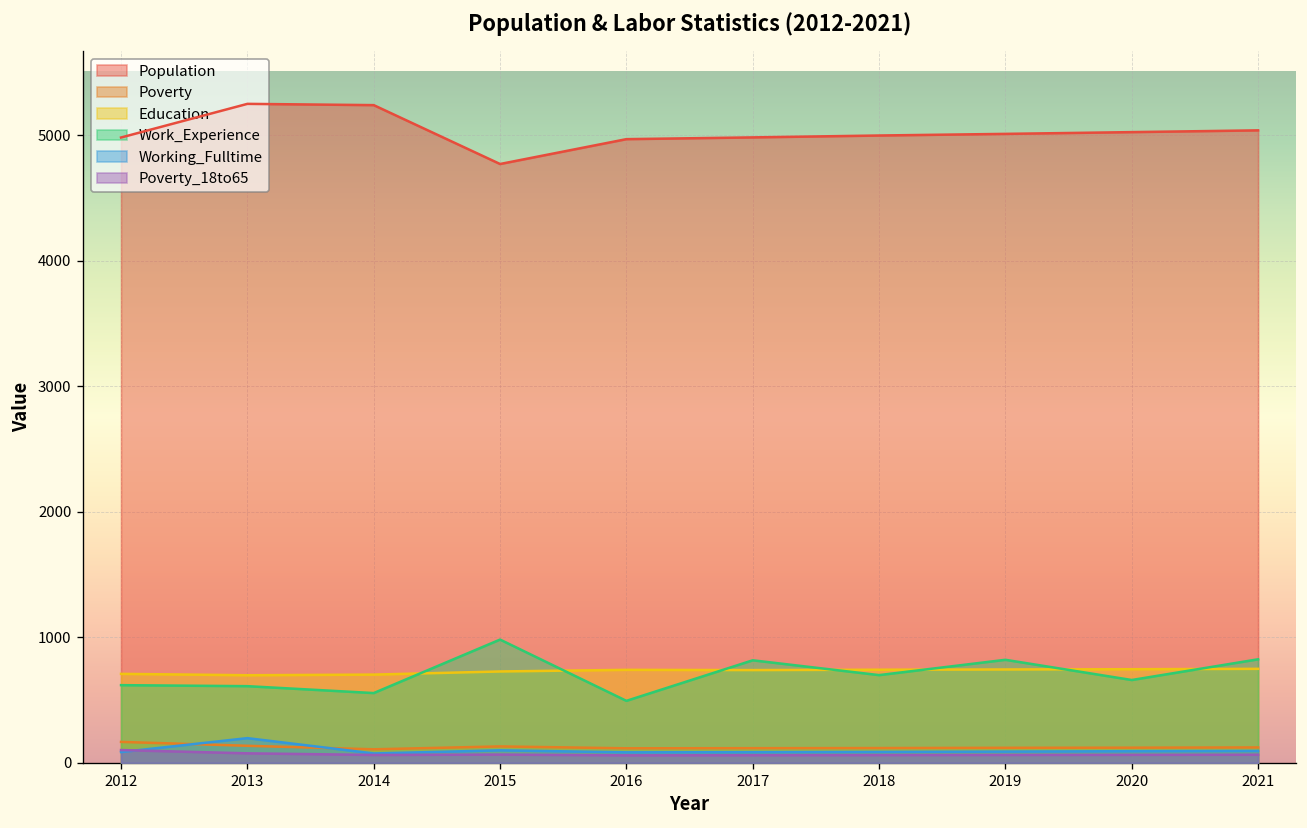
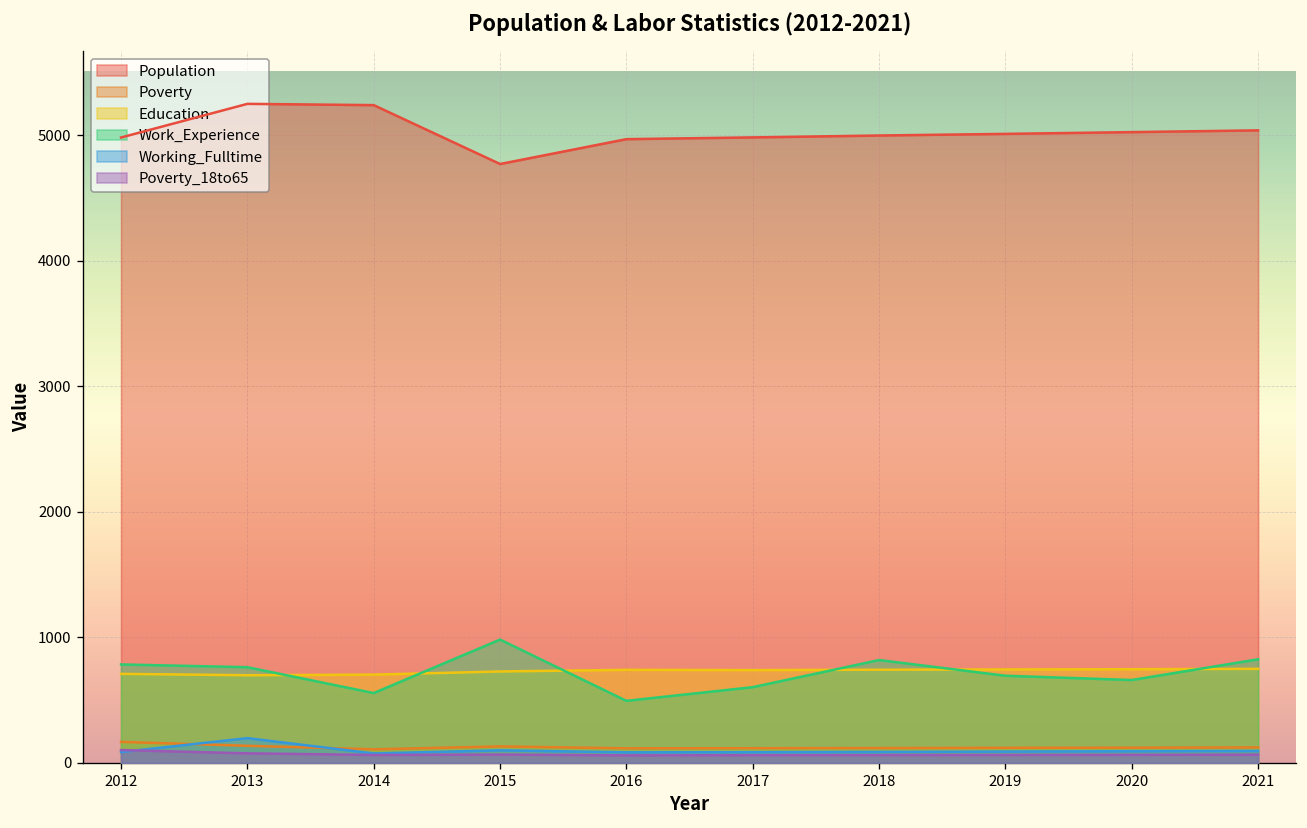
Work_Experience, 2012: 620 -> 780
Work_Experience, 2013: 610 -> 760
Work_Experience, 2017: 820 -> 600
Work_Experience, 2018: 700 -> 820
Work_Experience, 2019: 820 -> 690
